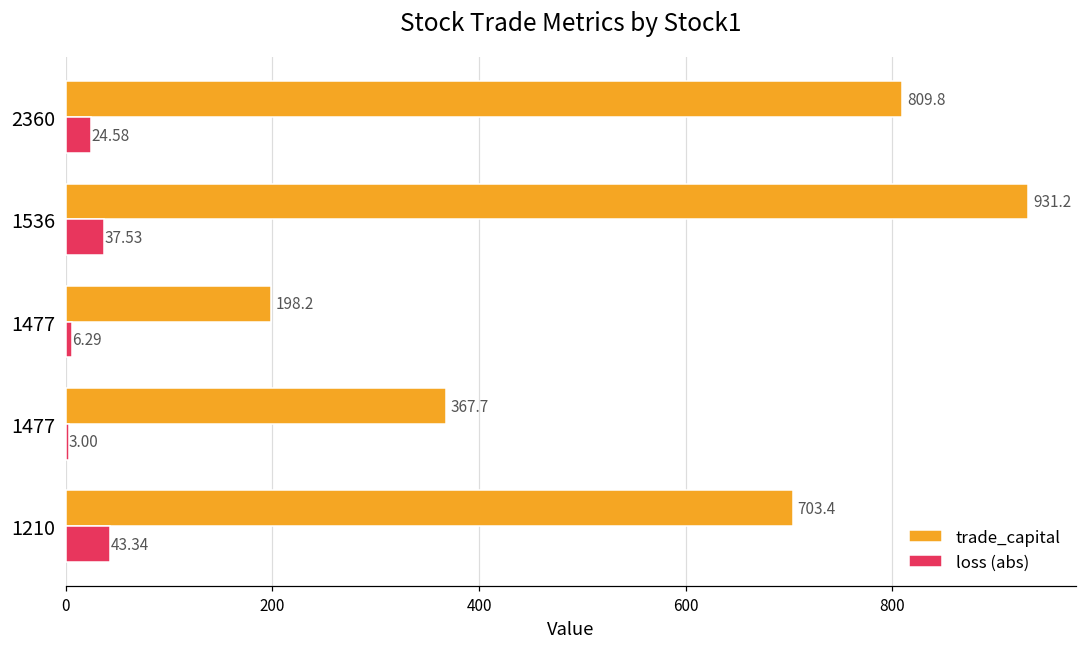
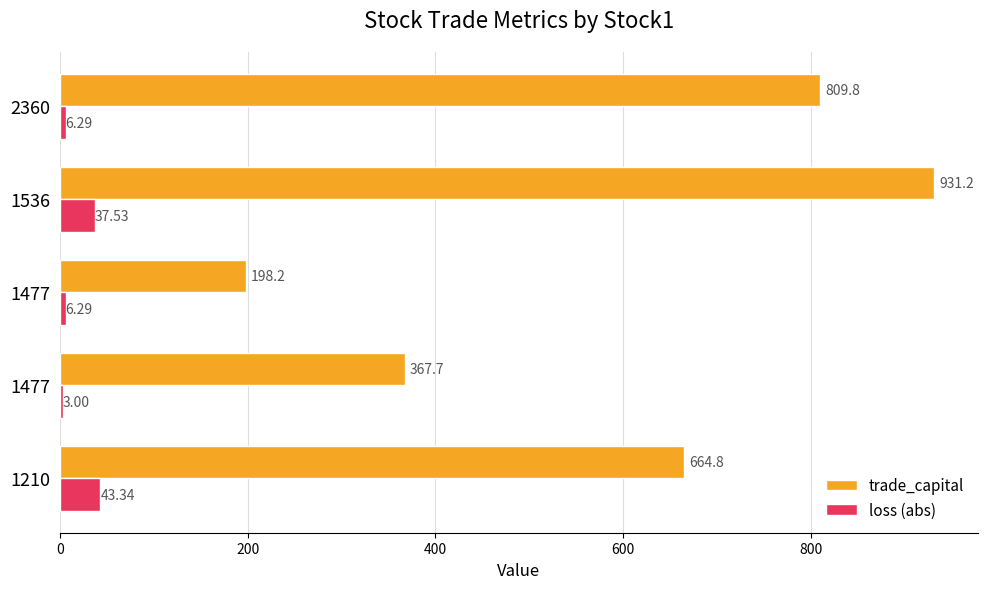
loss (abs), 2360: 24.58 -> 6.29
trade_capital, 1210: 703.4 -> 664.8
